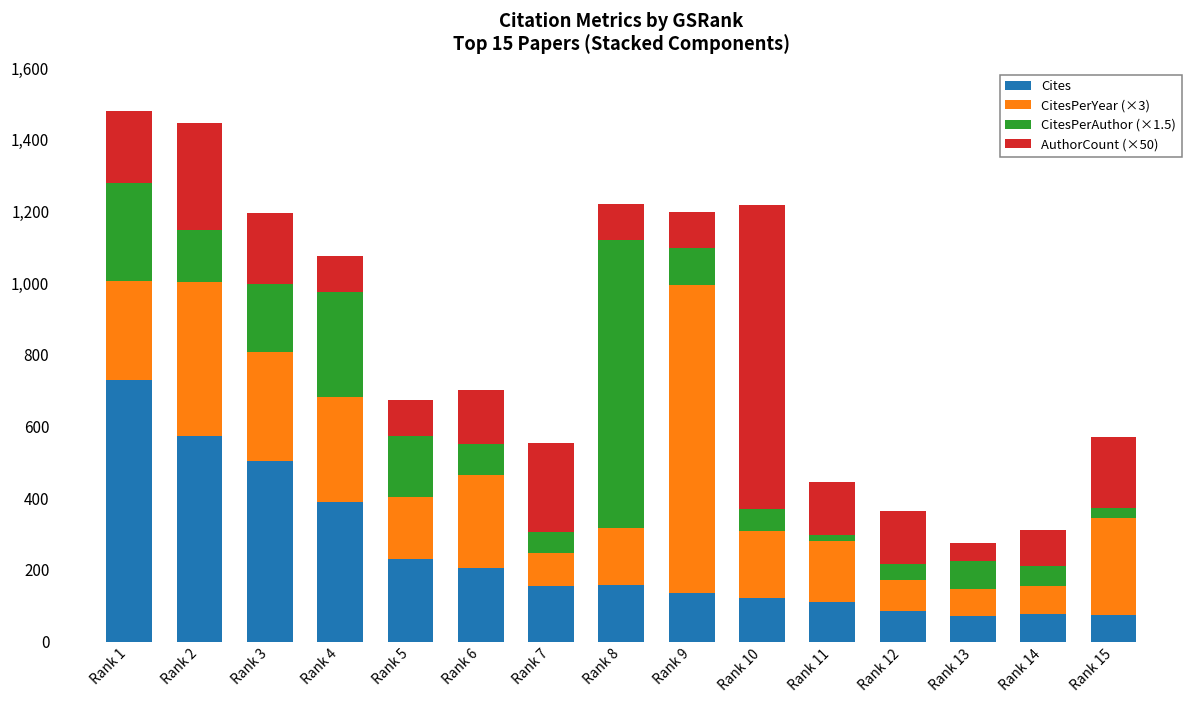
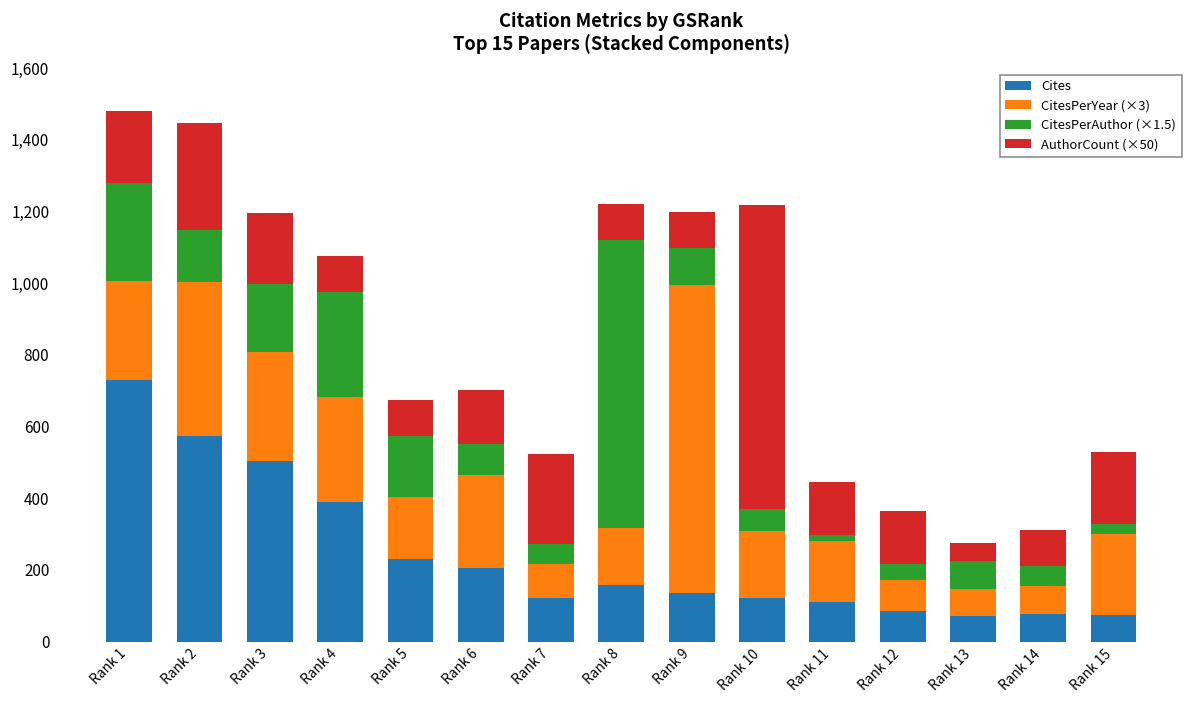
Cites, Rank 7: 150 -> 120
CitesPerYear (×3), Rank 15: 270 -> 230
